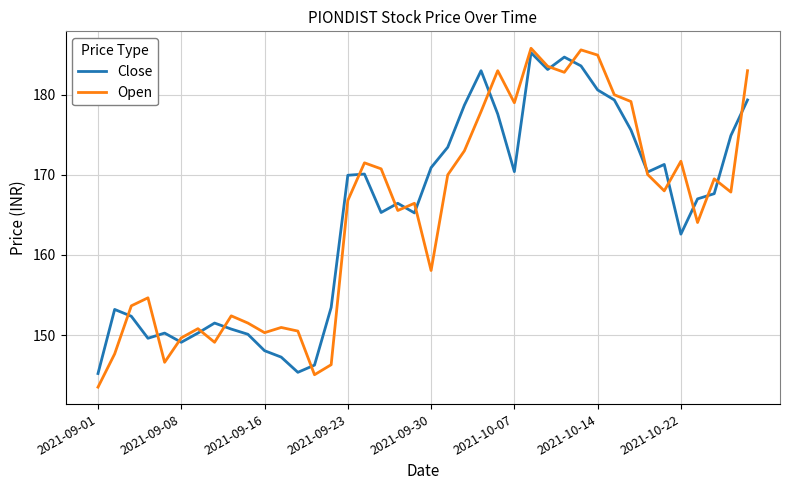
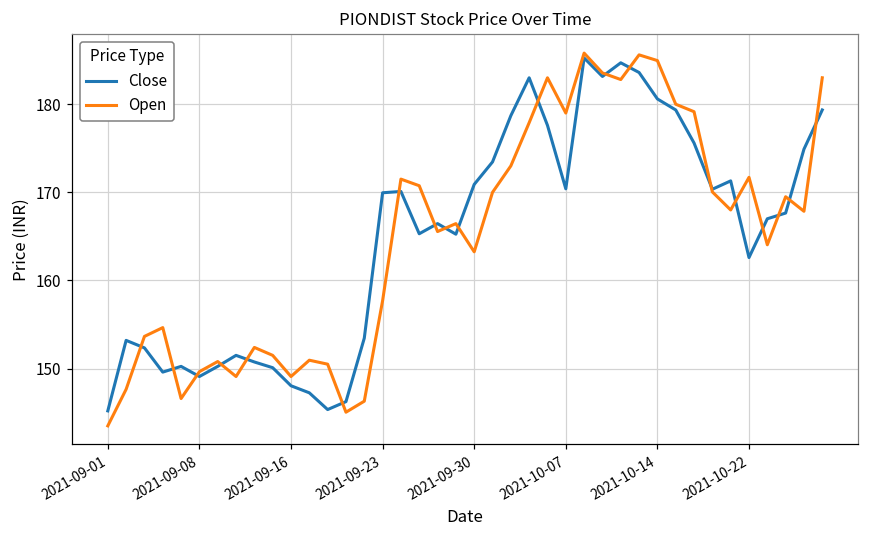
Open, 2021-09-16: 150 -> 149
Open, 2021-09-23: 167 -> 158
Open, 2021-09-30: 158 -> 163
